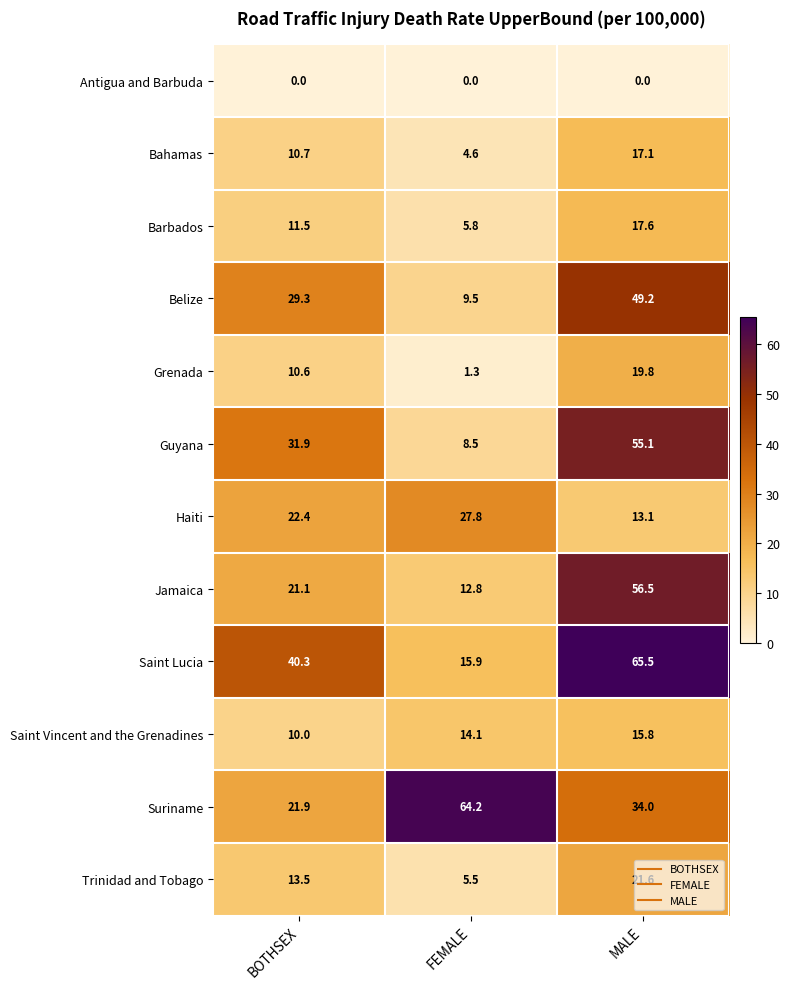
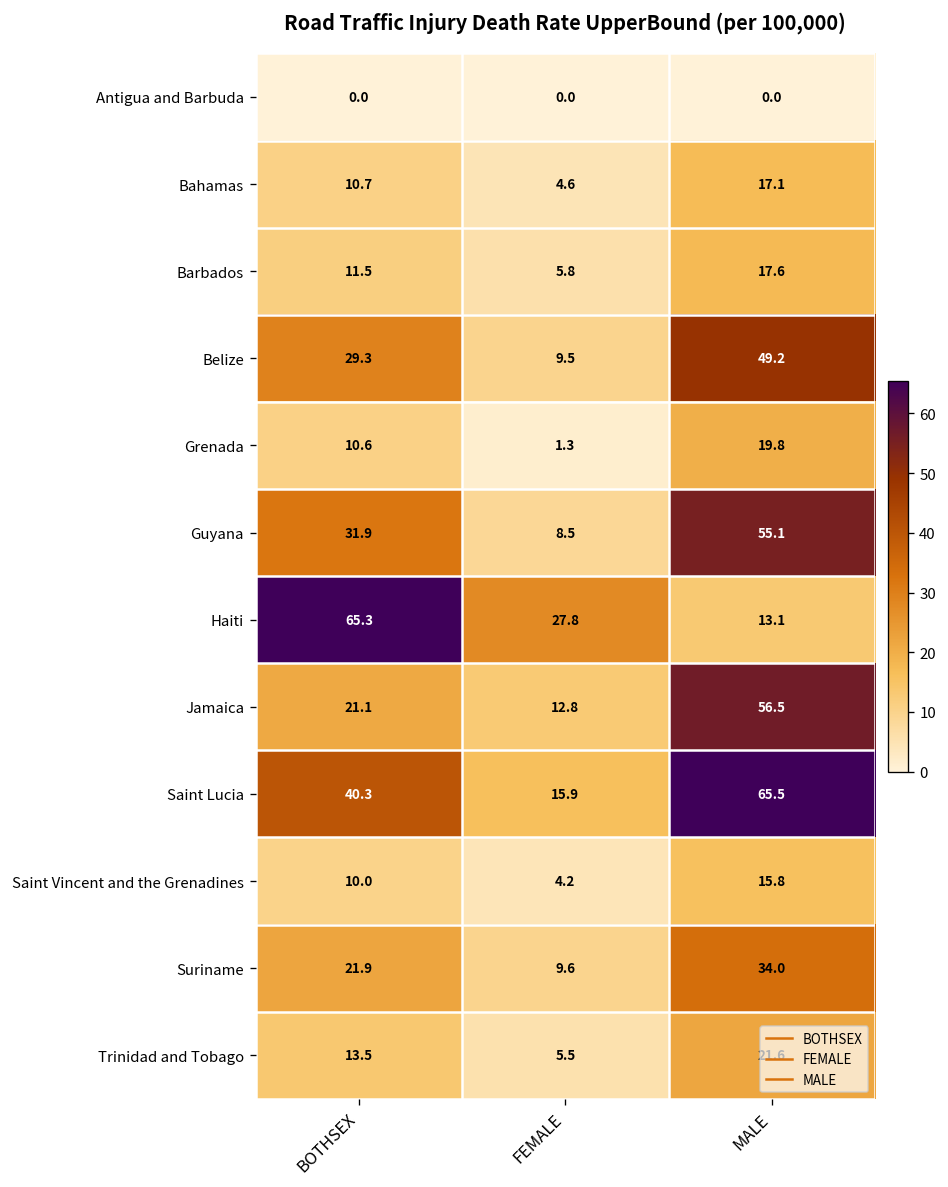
Haiti, BOTHSEX: 22.4 -> 65.3
Saint Vincent and the Grenadines, FEMALE: 14.1 -> 4.2
Suriname, FEMALE: 64.2 -> 9.6
